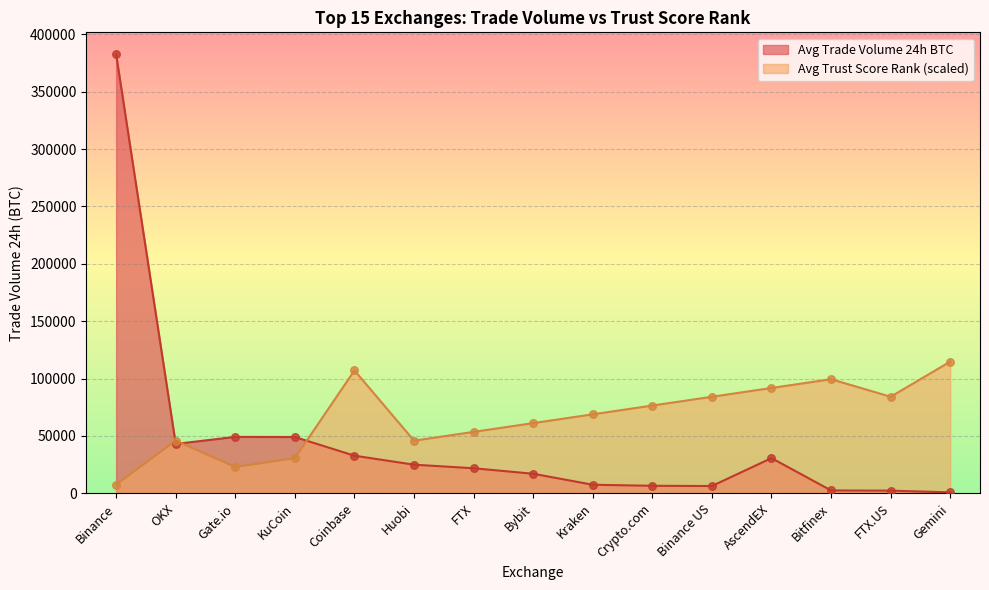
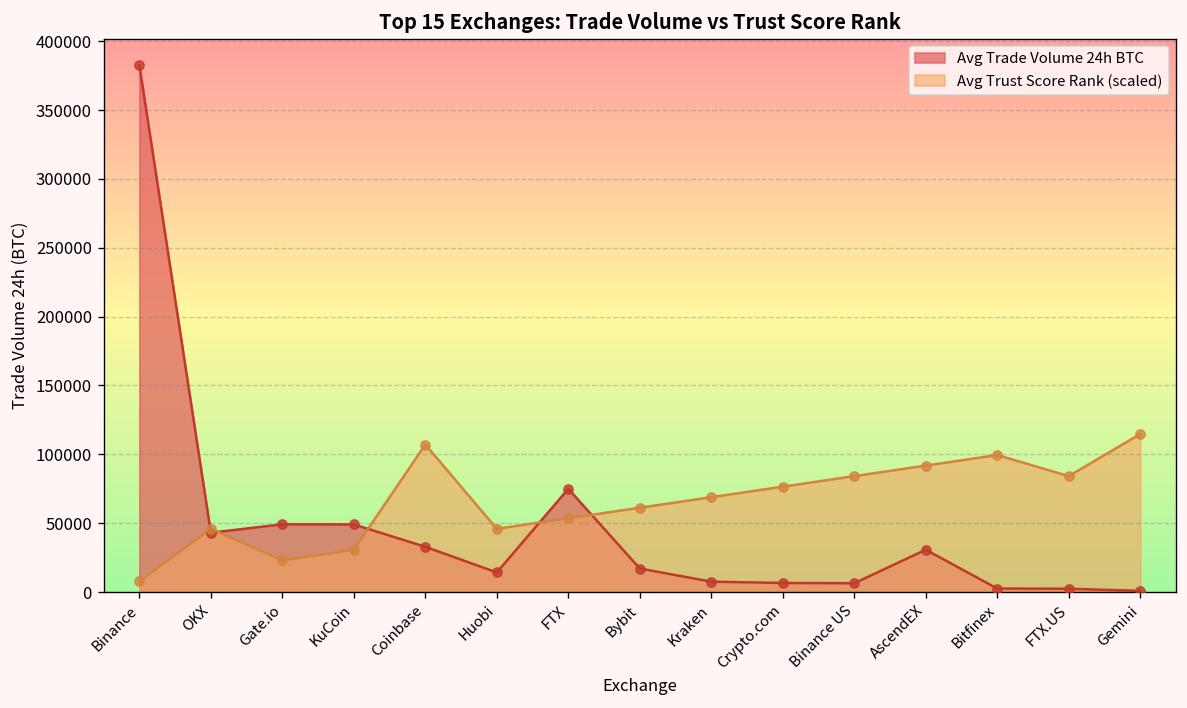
Avg Trade Volume 24h BTC, Huobi: 25000 -> 14000
Avg Trade Volume 24h BTC, FTX: 22000 -> 75000
